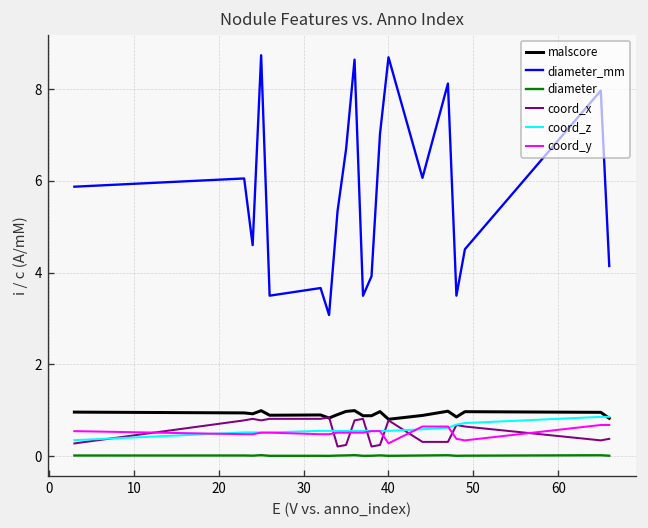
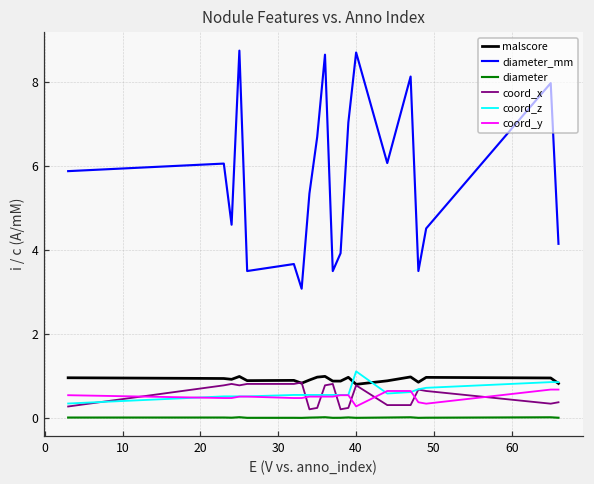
coord_z, 40: 0.6 -> 1.1
